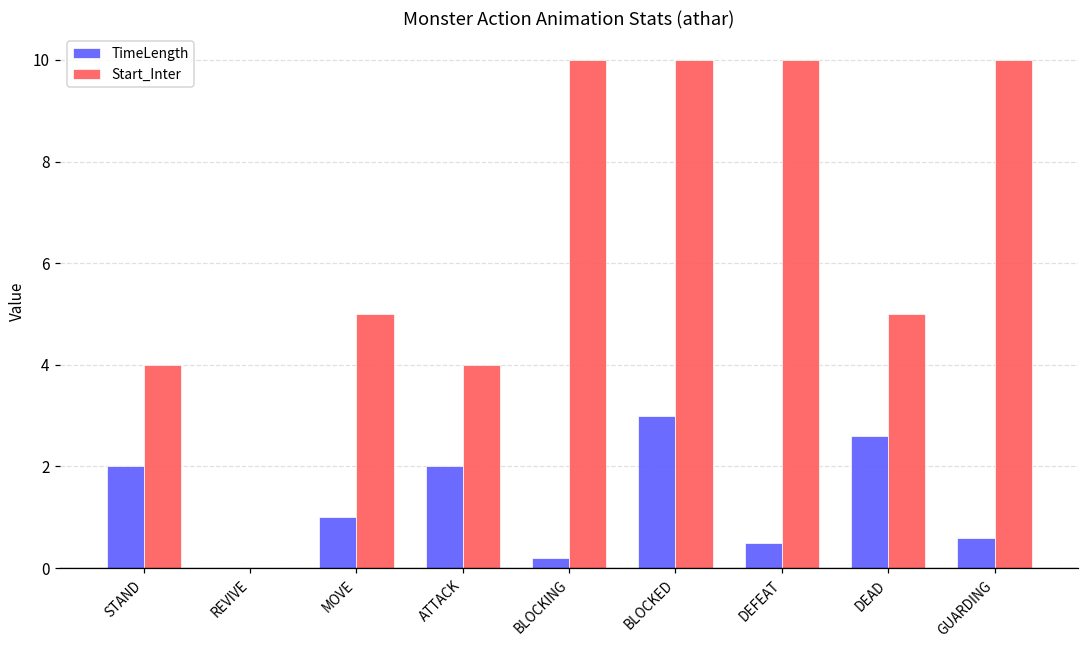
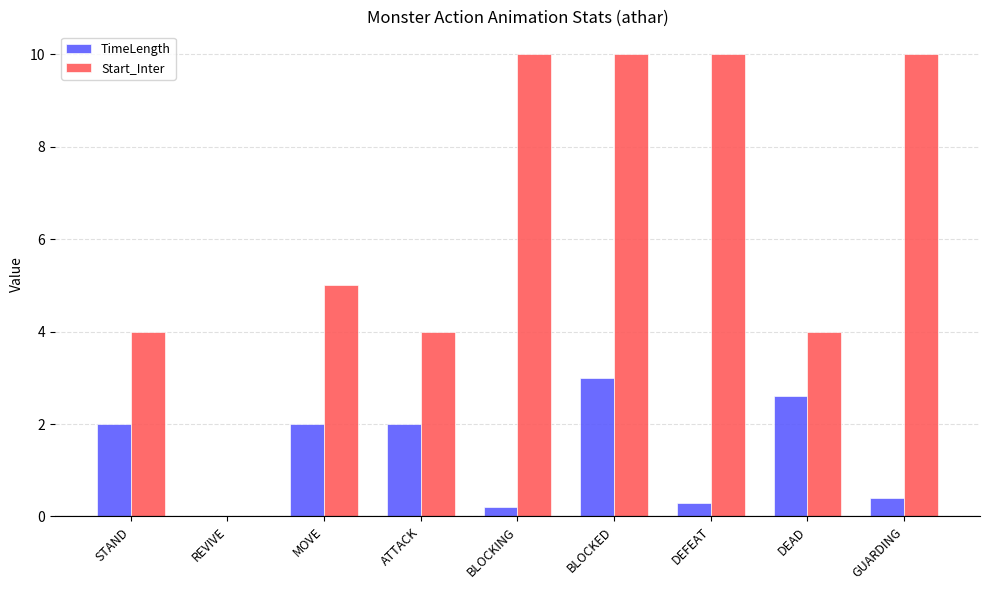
TimeLength, MOVE: 1 -> 2
TimeLength, DEFEAT: 0.5 -> 0.3
Start_Inter, DEAD: 5 -> 4
TimeLength, GUARDING: 0.6 -> 0.4
